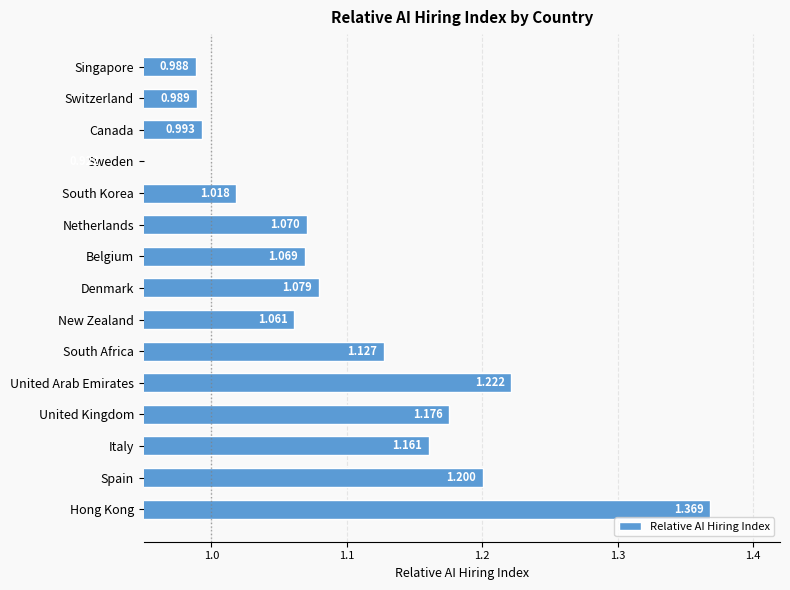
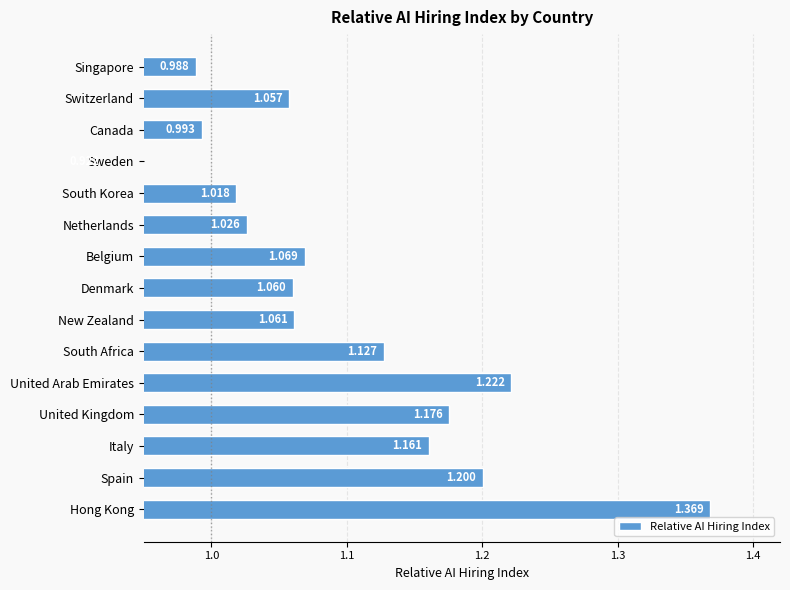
Switzerland: 0.989 -> 1.057
Netherlands: 1.070 -> 1.026
Denmark: 1.079 -> 1.060
